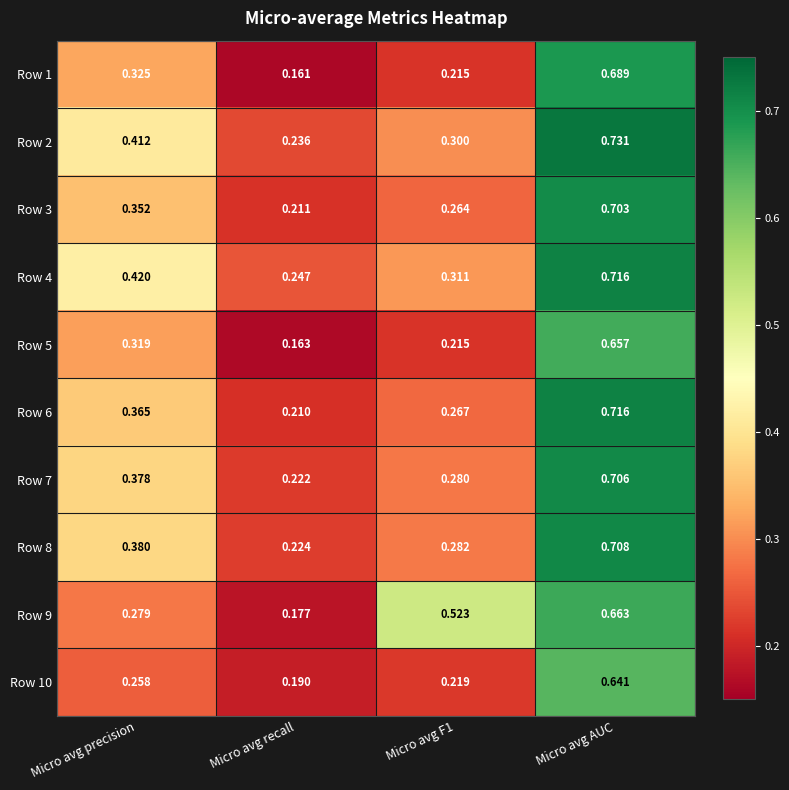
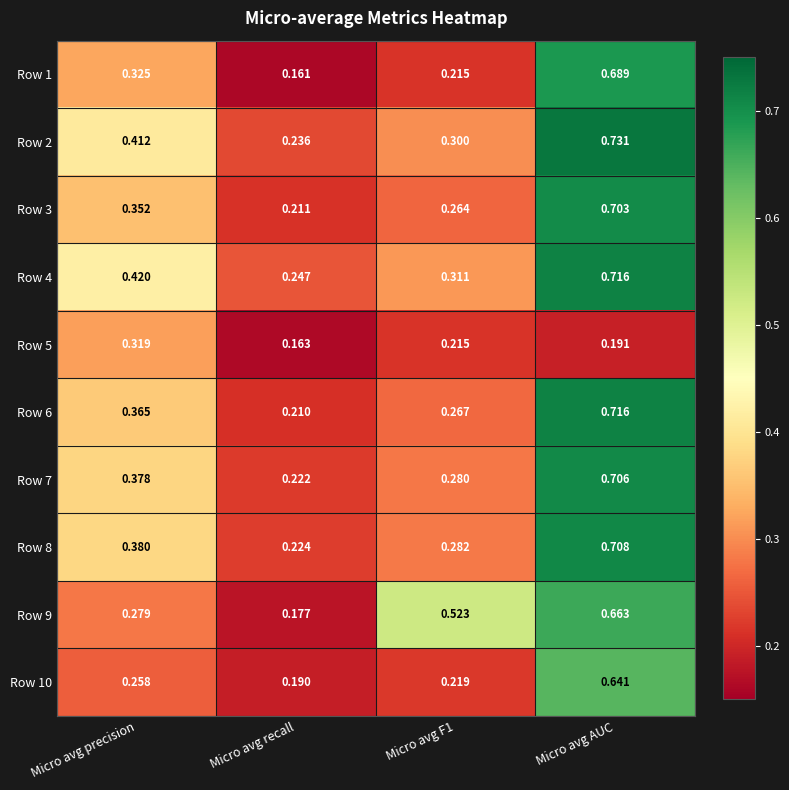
Row 5, Micro avg AUC: 0.657 -> 0.191
